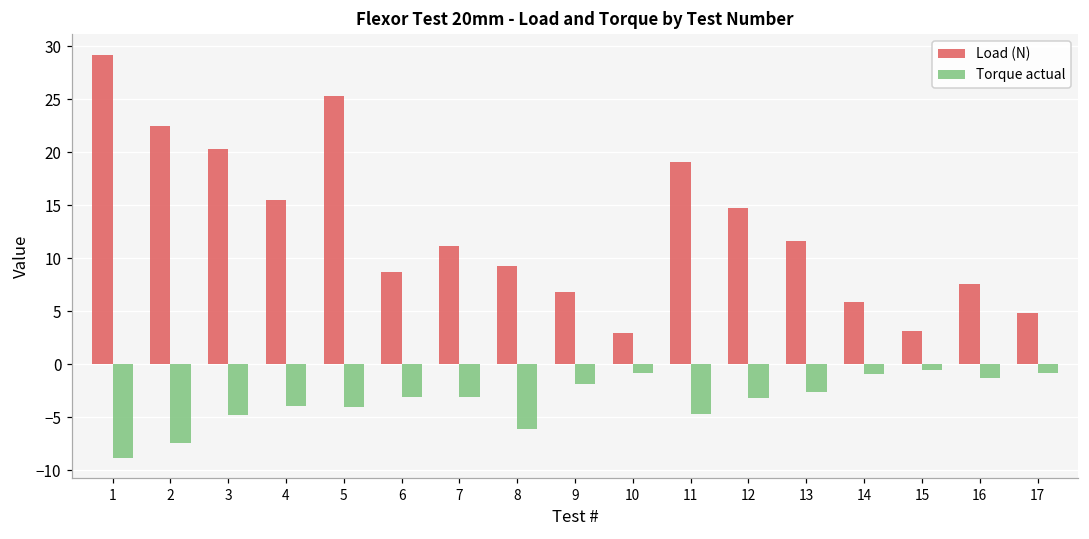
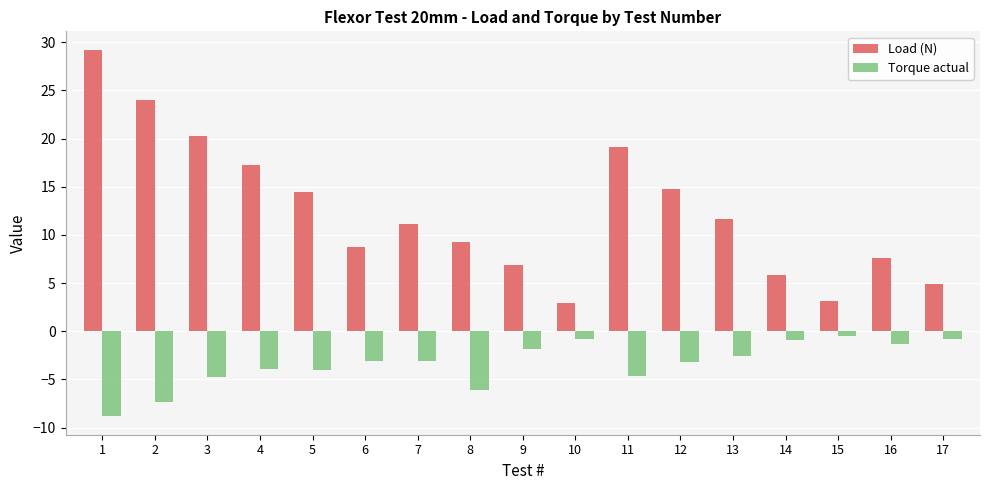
Load (N), 2: 22 -> 24
Load (N), 4: 16 -> 17
Load (N), 5: 25 -> 14
